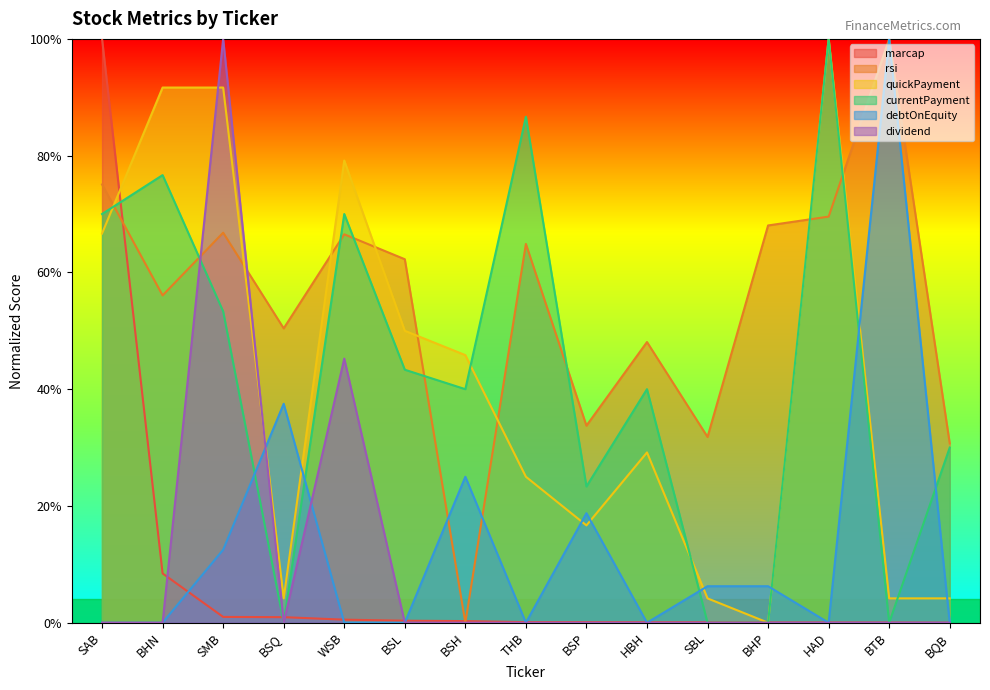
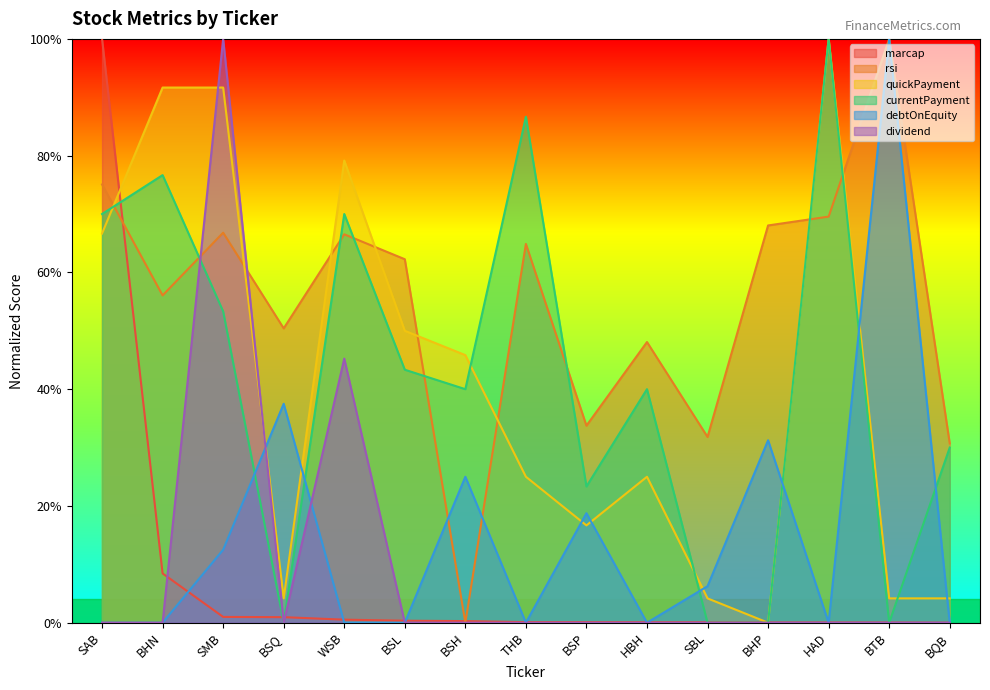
quickPayment, HBH: 29% -> 25%
debtOnEquity, BHP: 6% -> 31%
